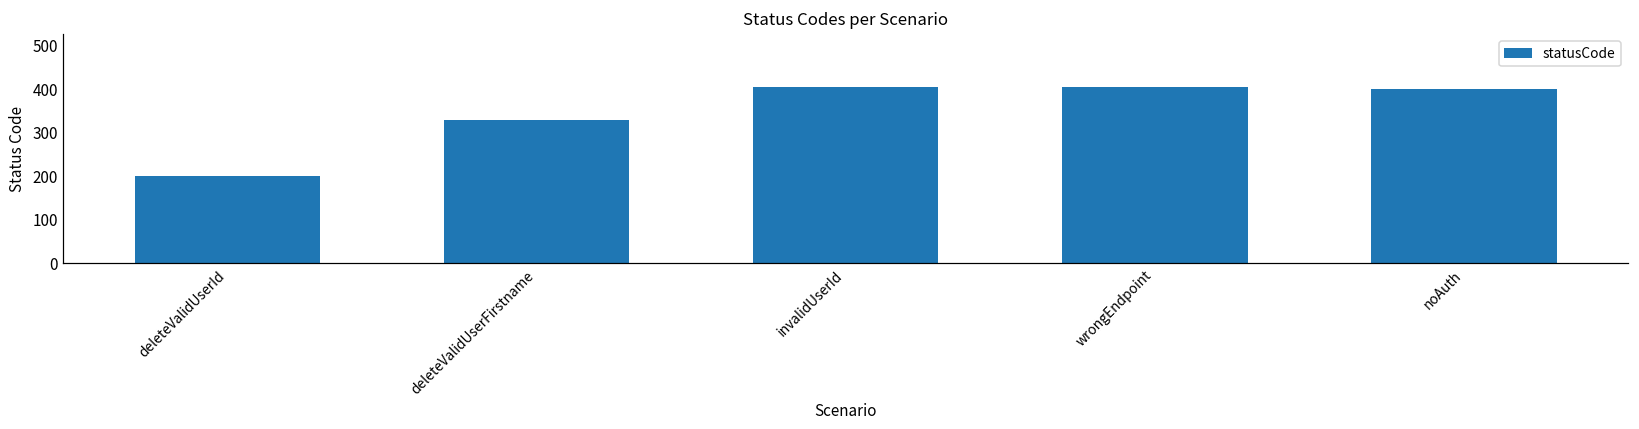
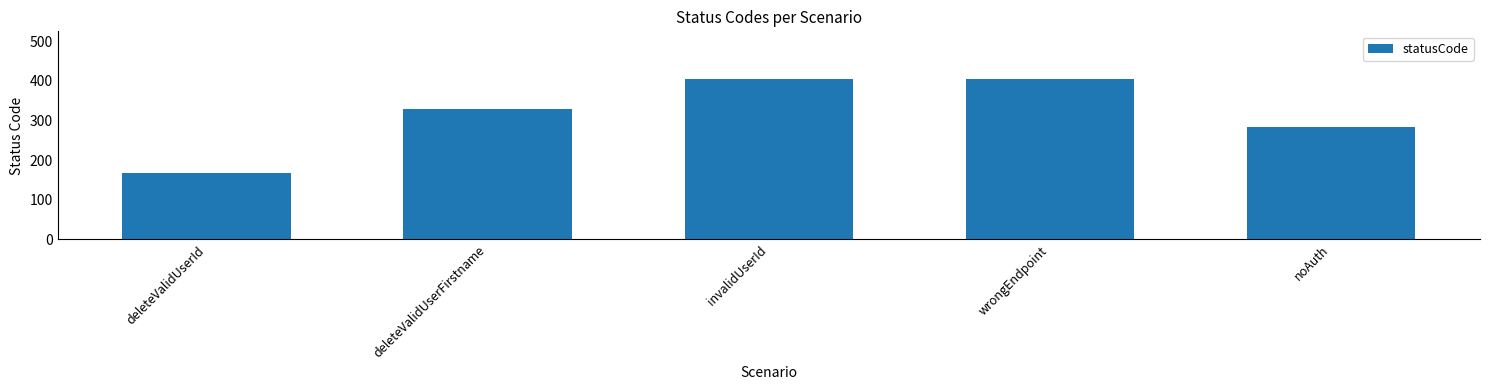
deleteValidUserId: 200 -> 170
noAuth: 400 -> 280
